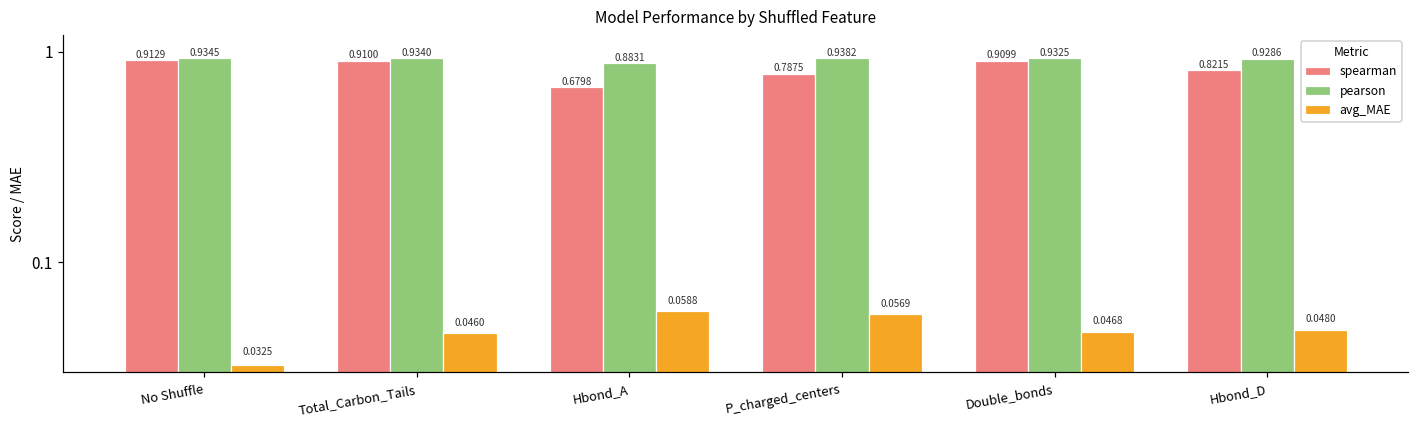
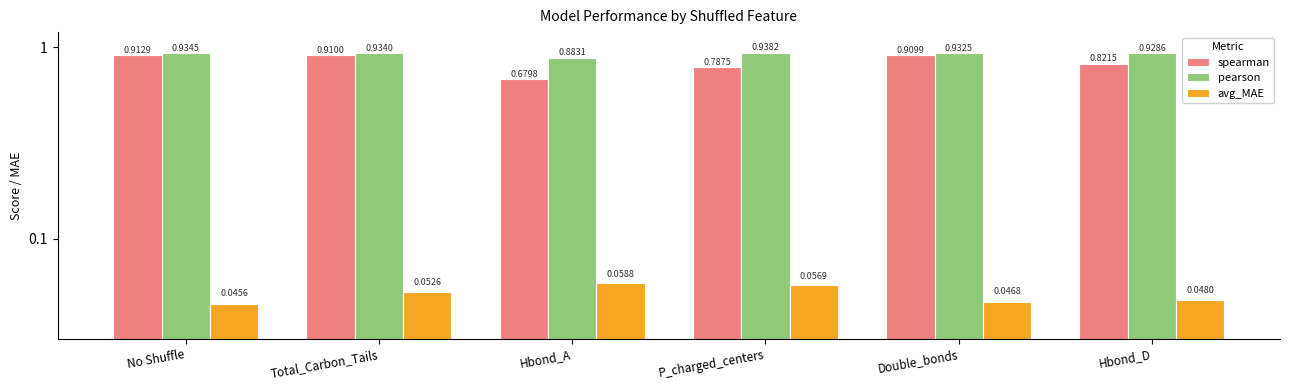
avg_MAE, No Shuffle: 0.0325 -> 0.0456
avg_MAE, Total_Carbon_Tails: 0.0460 -> 0.0526
